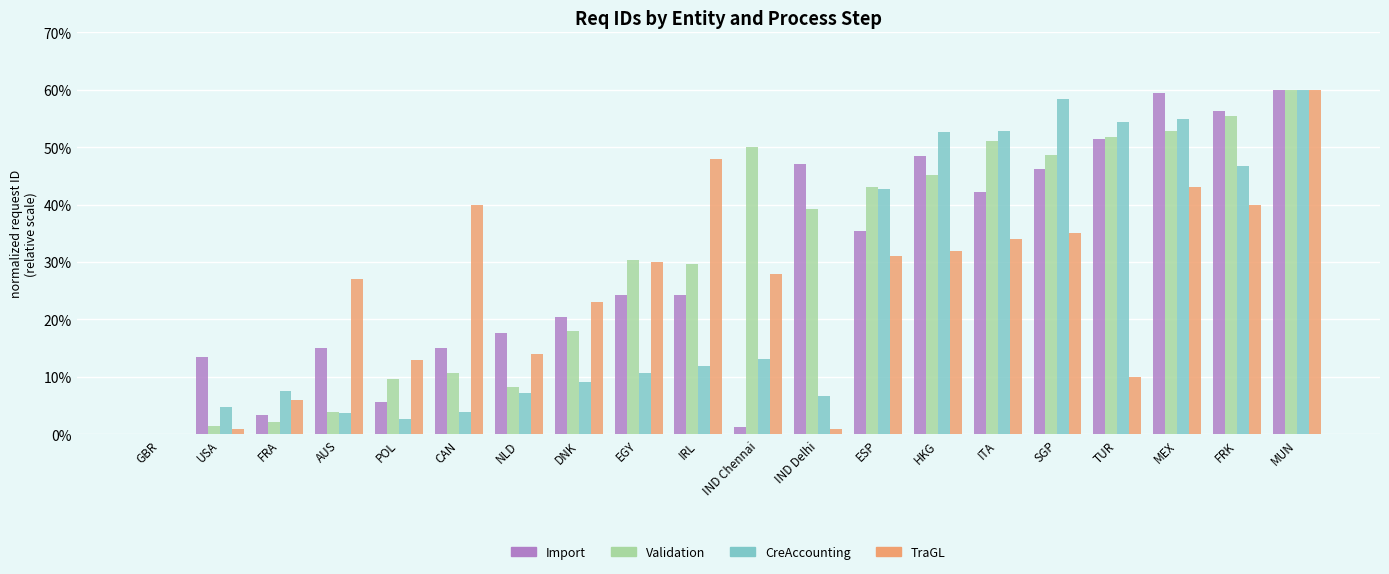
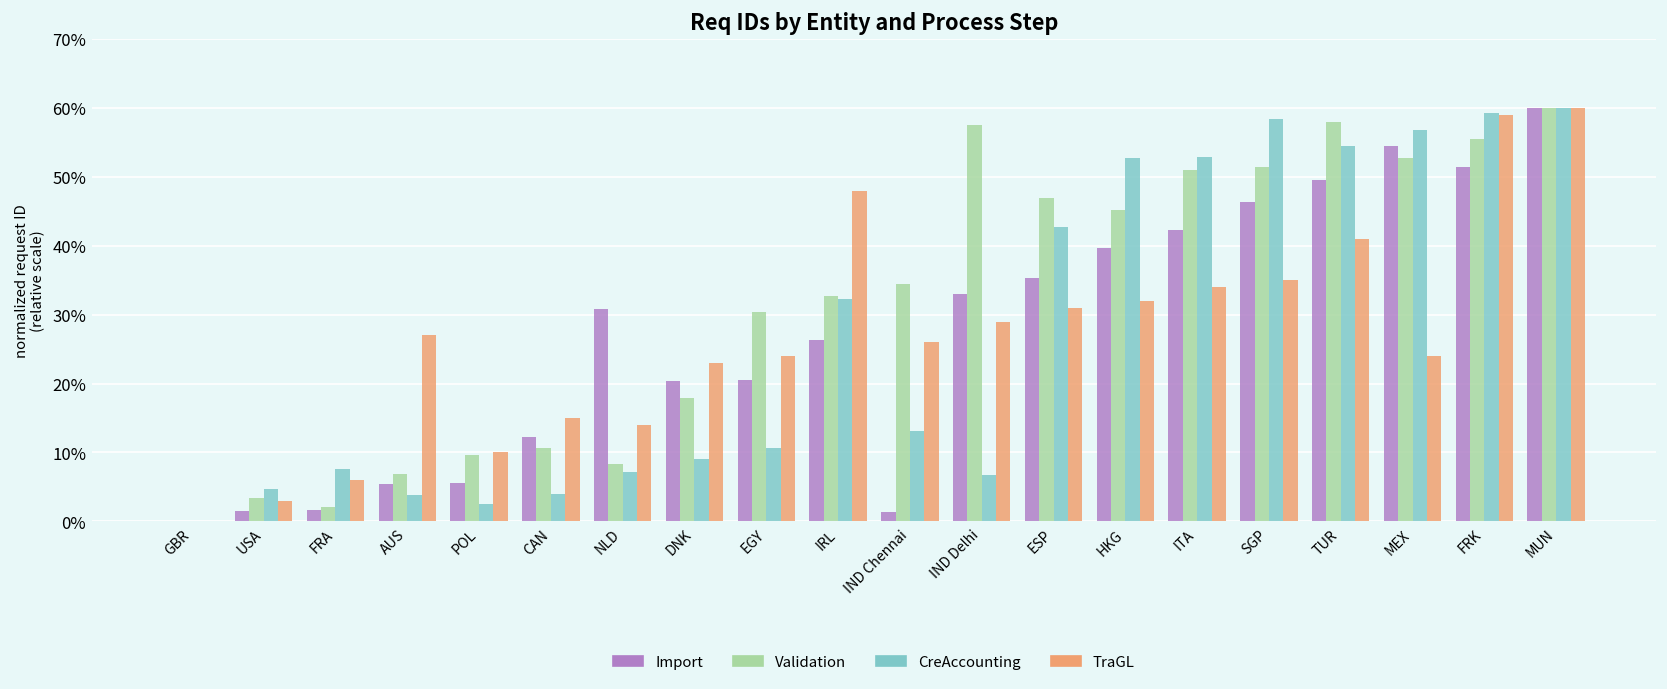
Import, USA: 14% -> 2%
Validation, USA: 1% -> 3%
TraGL, USA: 1% -> 3%
Import, FRA: 3% -> 2%
Import, AUS: 15% -> 5%
Validation, AUS: 4% -> 7%
TraGL, POL: 13% -> 10%
Import, CAN: 15% -> 12%
TraGL, CAN: 40% -> 15%
Import, NLD: 18% -> 31%
Import, EGY: 24% -> 21%
TraGL, EGY: 30% -> 24%
Import, IRL: 24% -> 26%
Validation, IRL: 30% -> 33%
CreAccounting, IRL: 12% -> 32%
Validation, IND Chennai: 50% -> 34%
TraGL, IND Chennai: 28% -> 26%
Import, IND Delhi: 47% -> 33%
Validation, IND Delhi: 39% -> 58%
TraGL, IND Delhi: 1% -> 29%
Validation, ESP: 43% -> 47%
Import, HKG: 48% -> 40%
Validation, SGP: 49% -> 51%
Import, TUR: 51% -> 50%
Validation, TUR: 52% -> 58%
TraGL, TUR: 10% -> 41%
Import, MEX: 59% -> 54%
CreAccounting, MEX: 55% -> 57%
TraGL, MEX: 43% -> 24%
Import, FRK: 56% -> 51%
CreAccounting, FRK: 47% -> 59%
TraGL, FRK: 40% -> 59%
